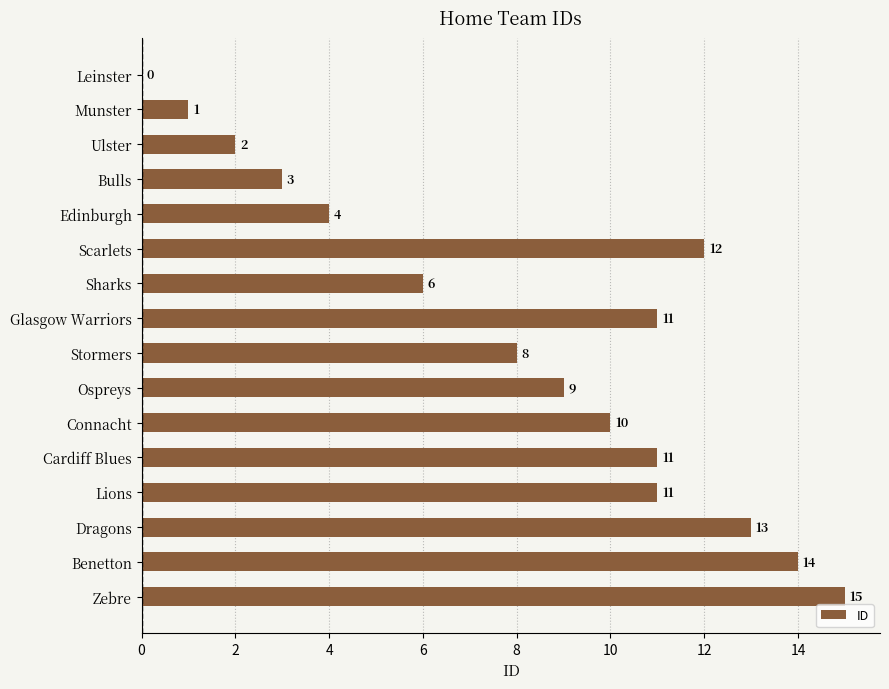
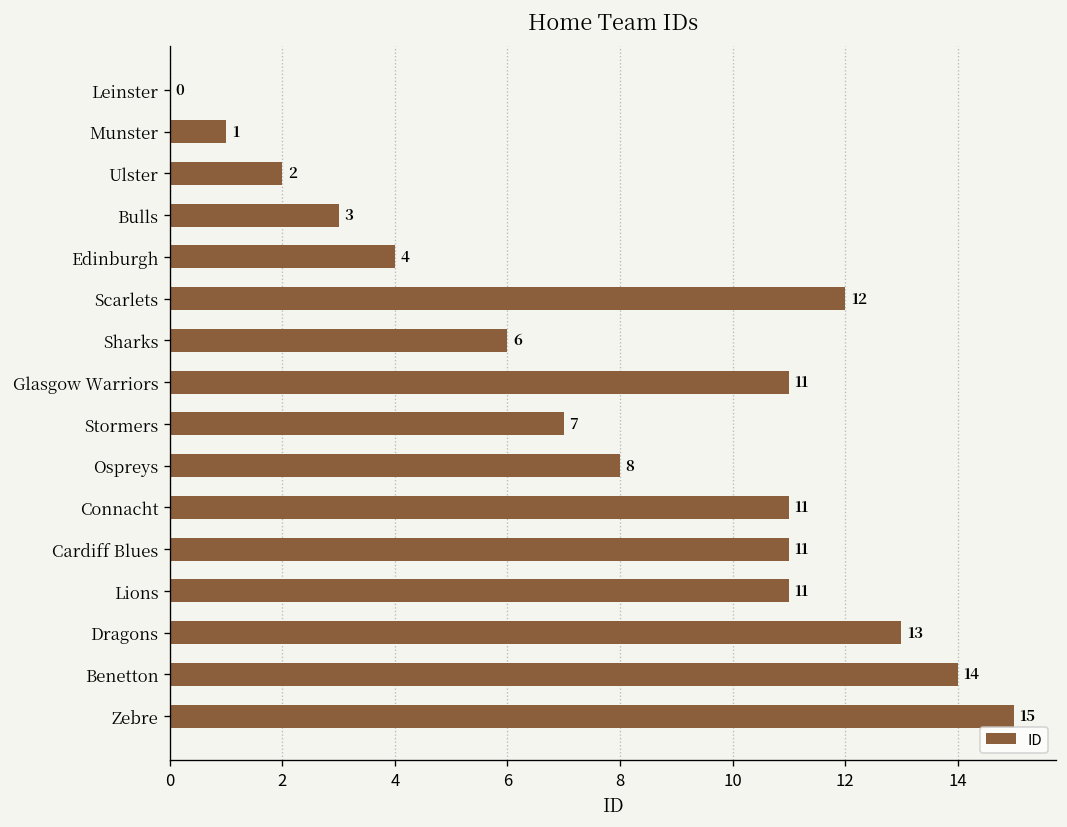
Stormers: 8 -> 7
Ospreys: 9 -> 8
Connacht: 10 -> 11
